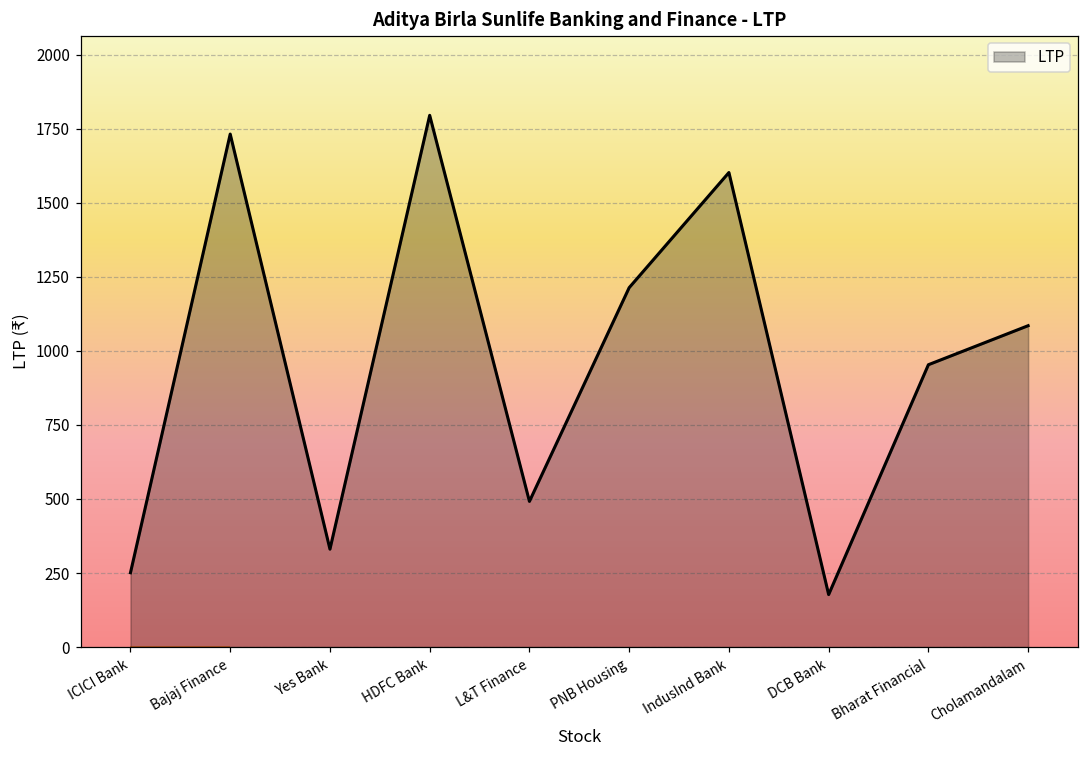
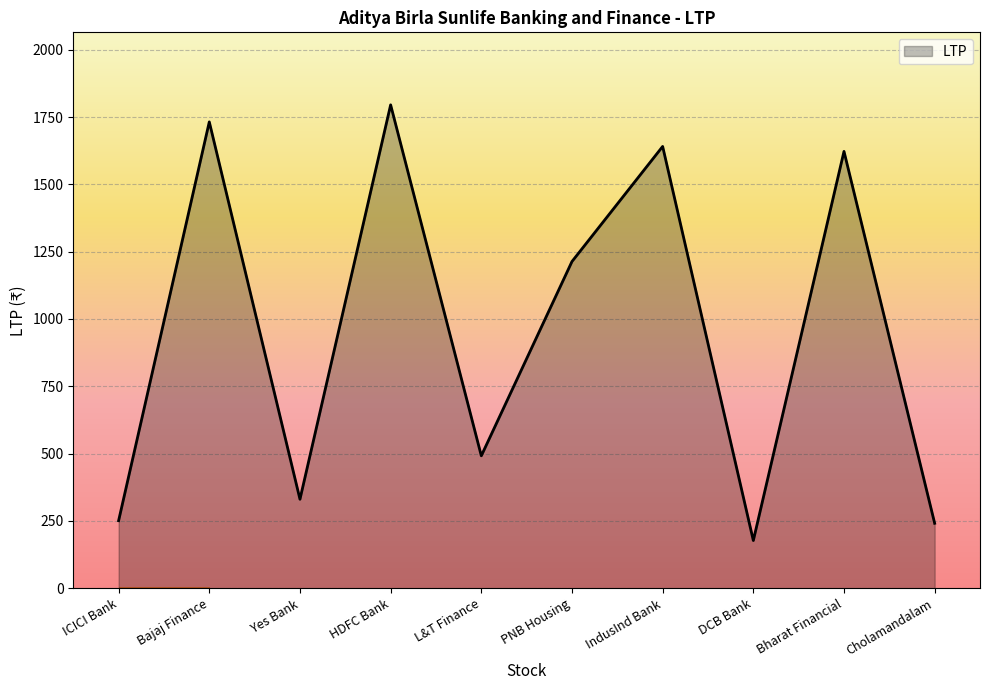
IndusInd Bank: 1600 -> 1640
Bharat Financial: 950 -> 1620
Cholamandalam: 1090 -> 240
